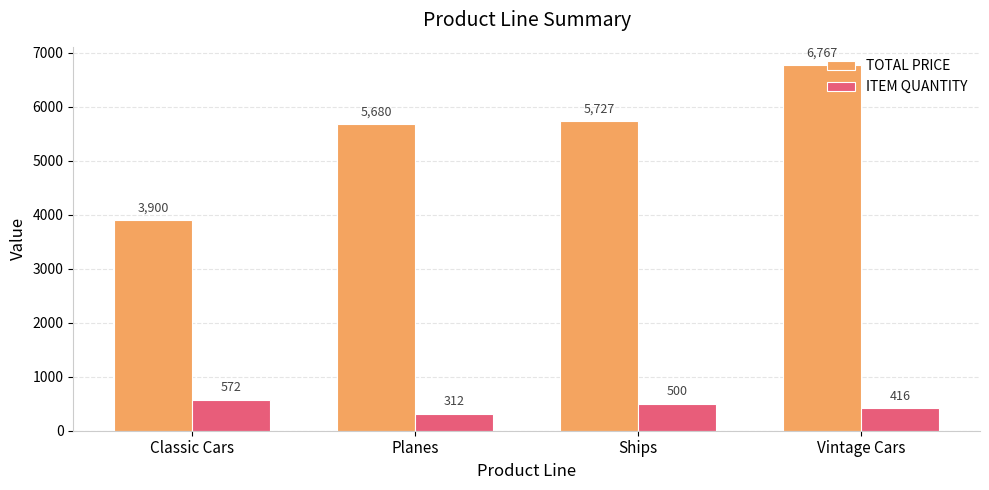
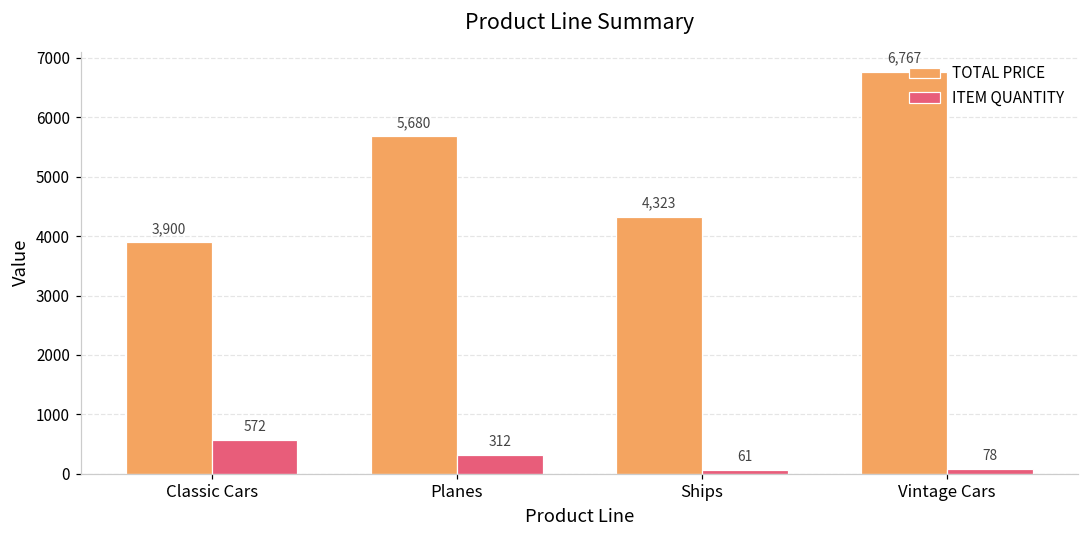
TOTAL PRICE, Ships: 5,727 -> 4,323
ITEM QUANTITY, Ships: 500 -> 61
ITEM QUANTITY, Vintage Cars: 416 -> 78
